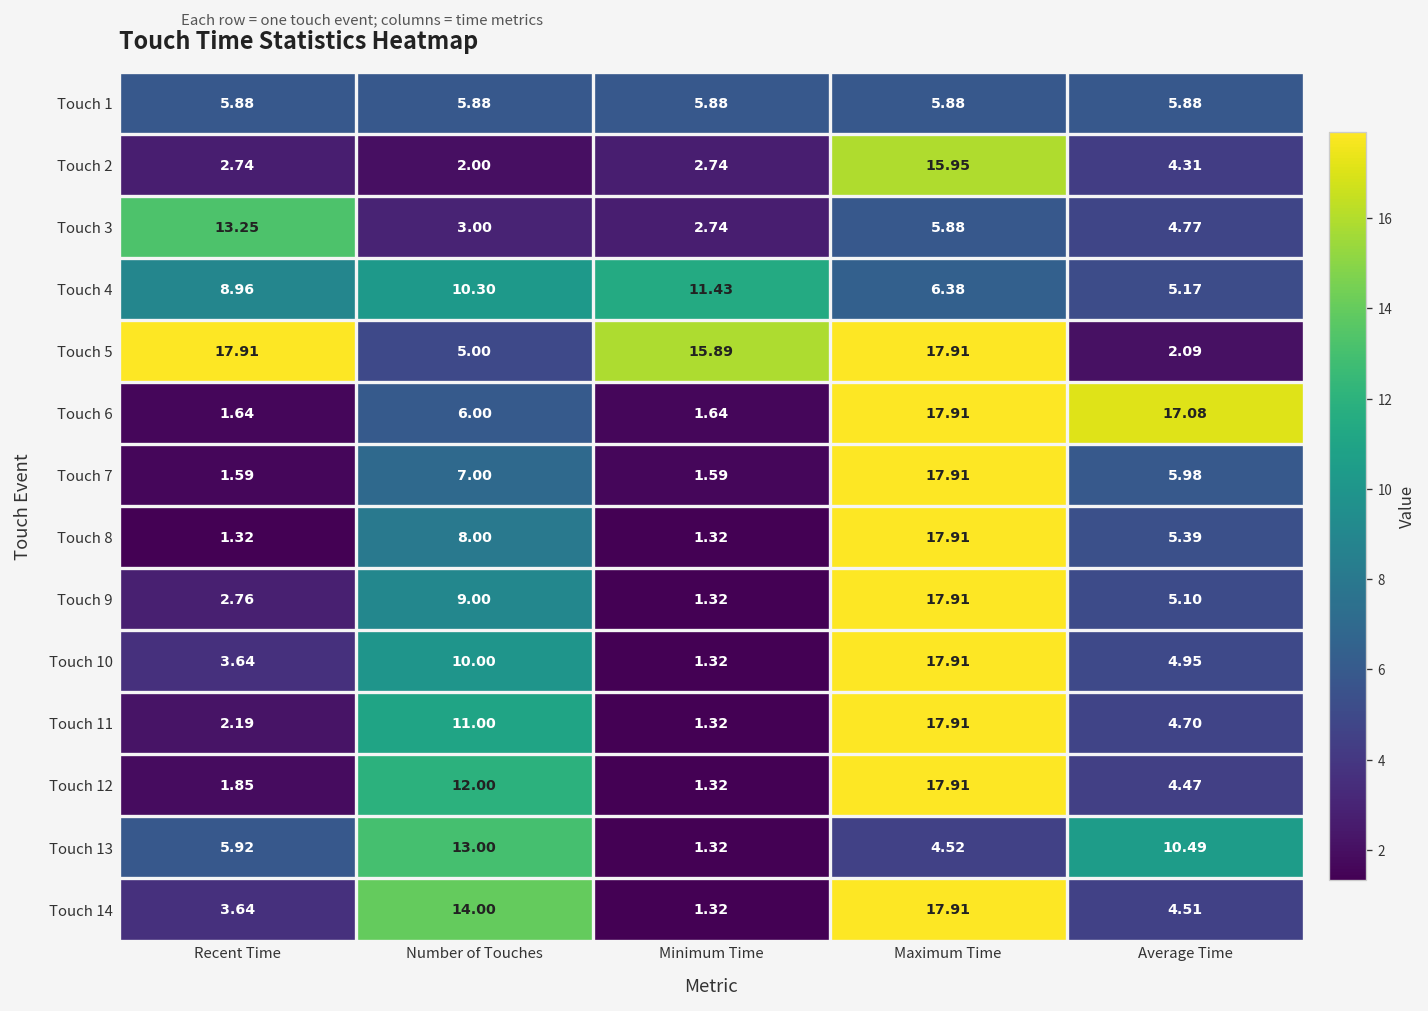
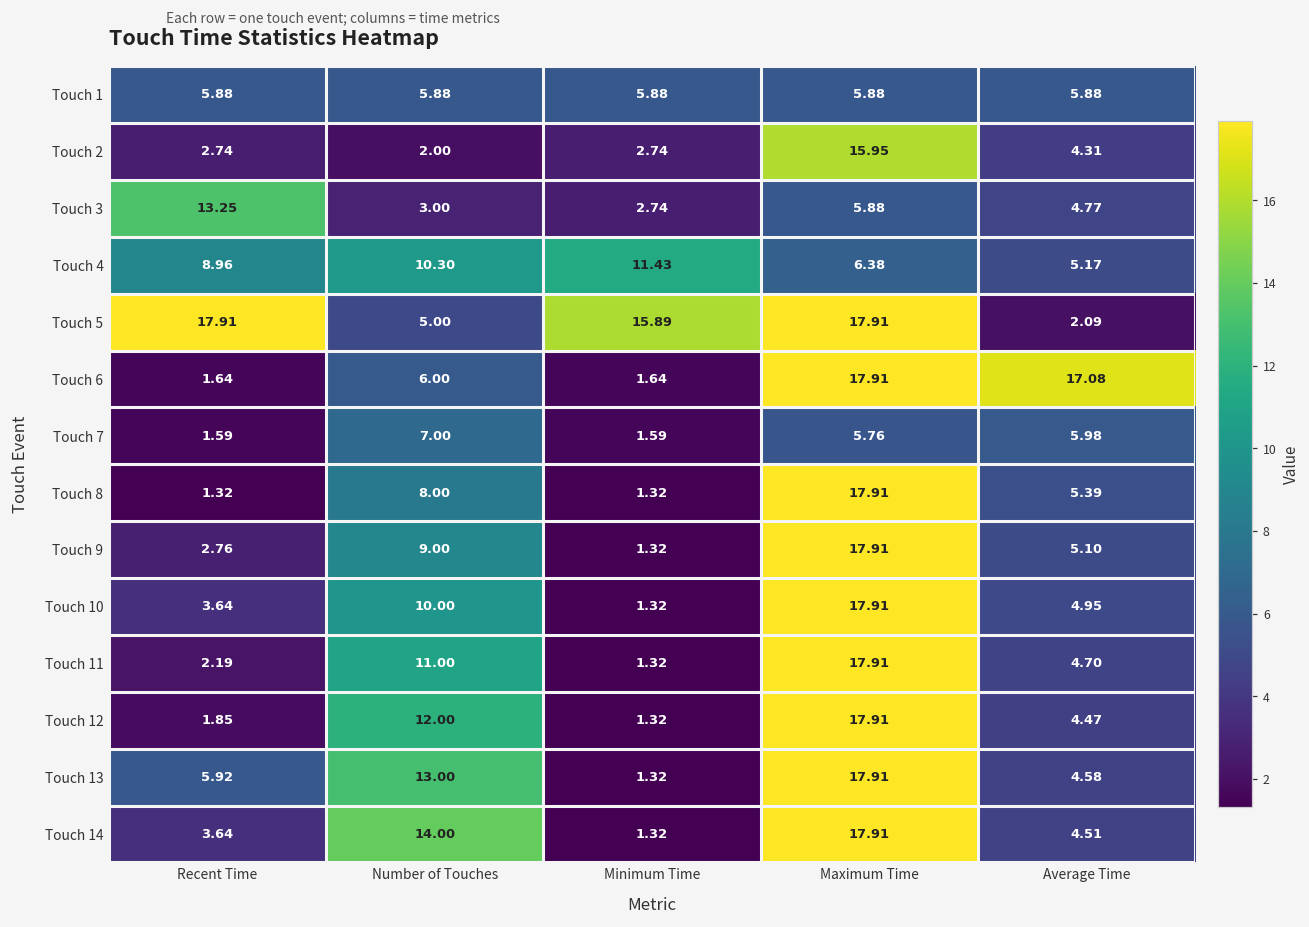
Touch 7, Maximum Time: 17.91 -> 5.76
Touch 13, Maximum Time: 4.52 -> 17.91
Touch 13, Average Time: 10.49 -> 4.58
